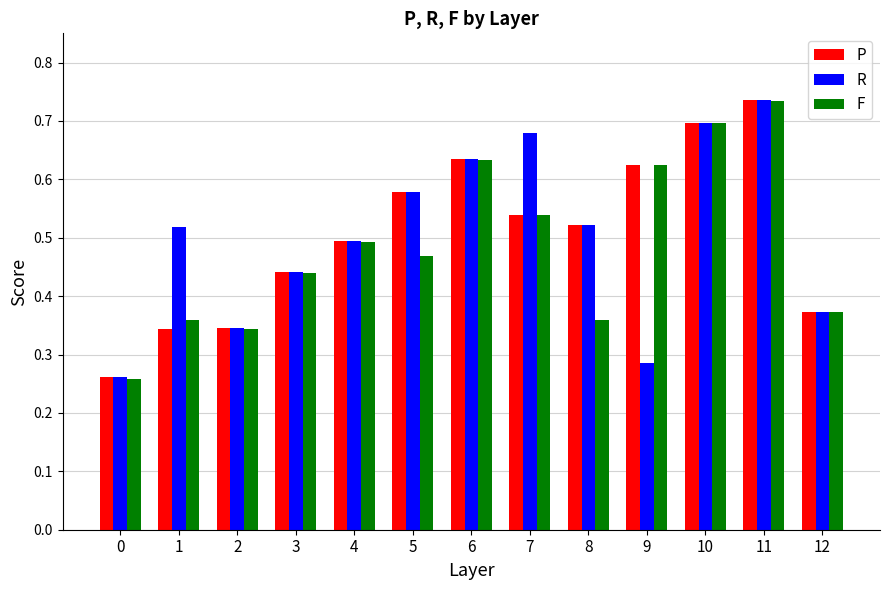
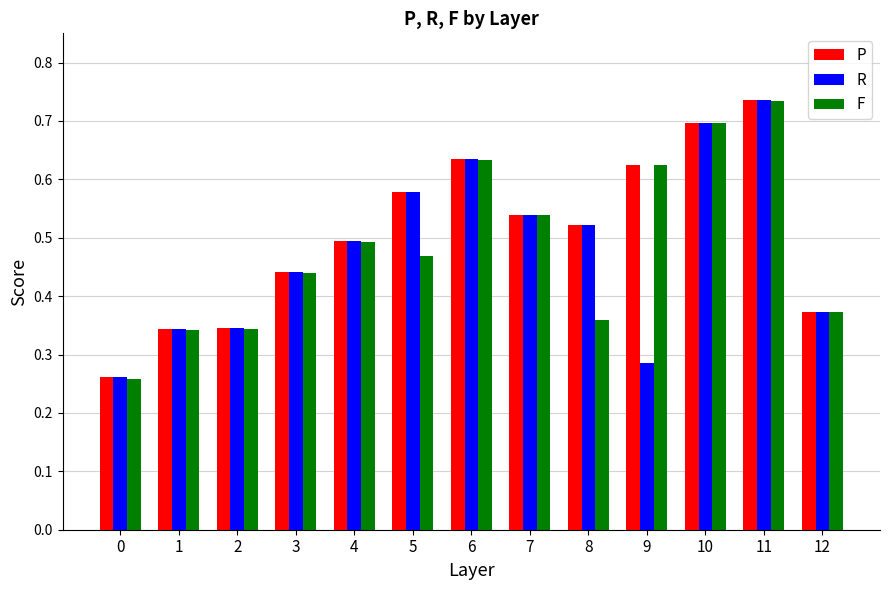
R, 1: 0.52 -> 0.34
F, 1: 0.36 -> 0.34
R, 7: 0.68 -> 0.54
